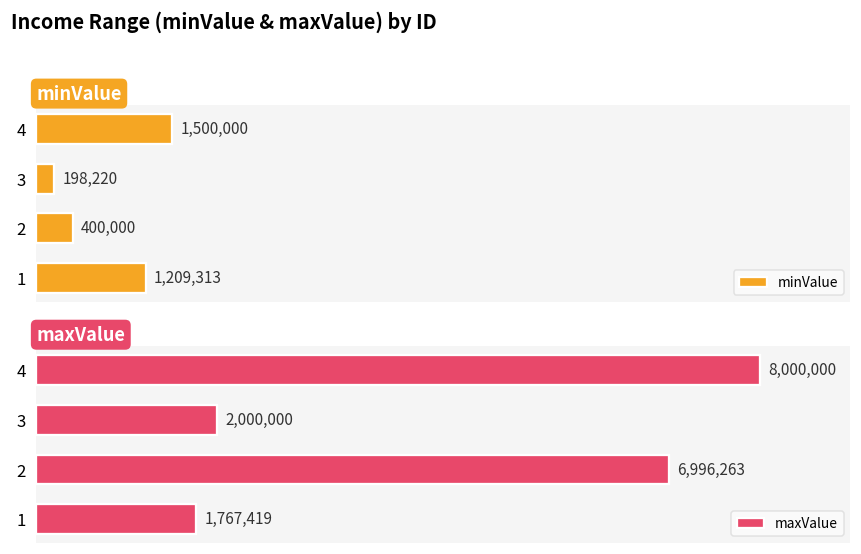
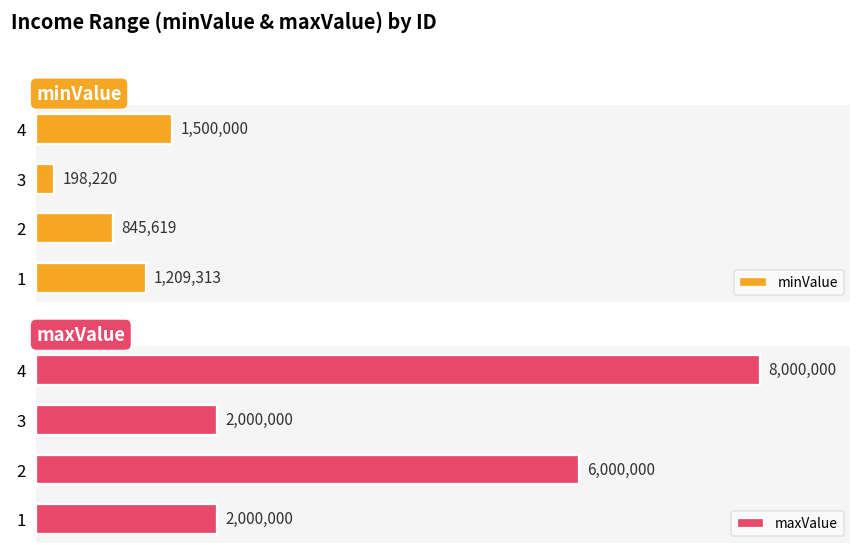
minValue, 2: 400,000 -> 845,619
maxValue, 2: 6,996,263 -> 6,000,000
maxValue, 1: 1,767,419 -> 2,000,000
